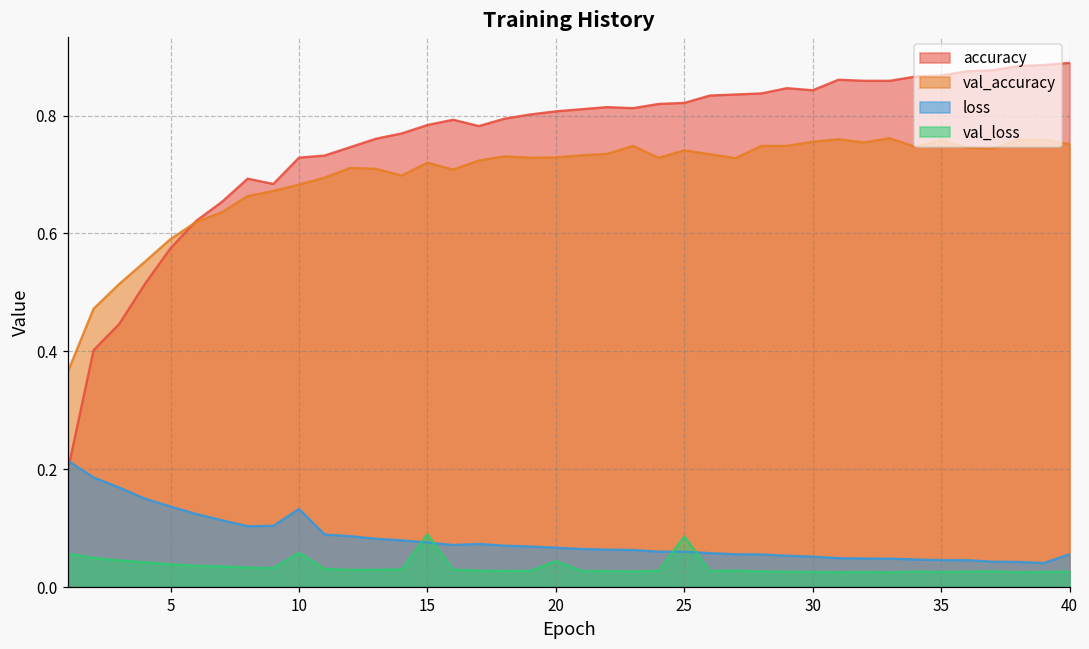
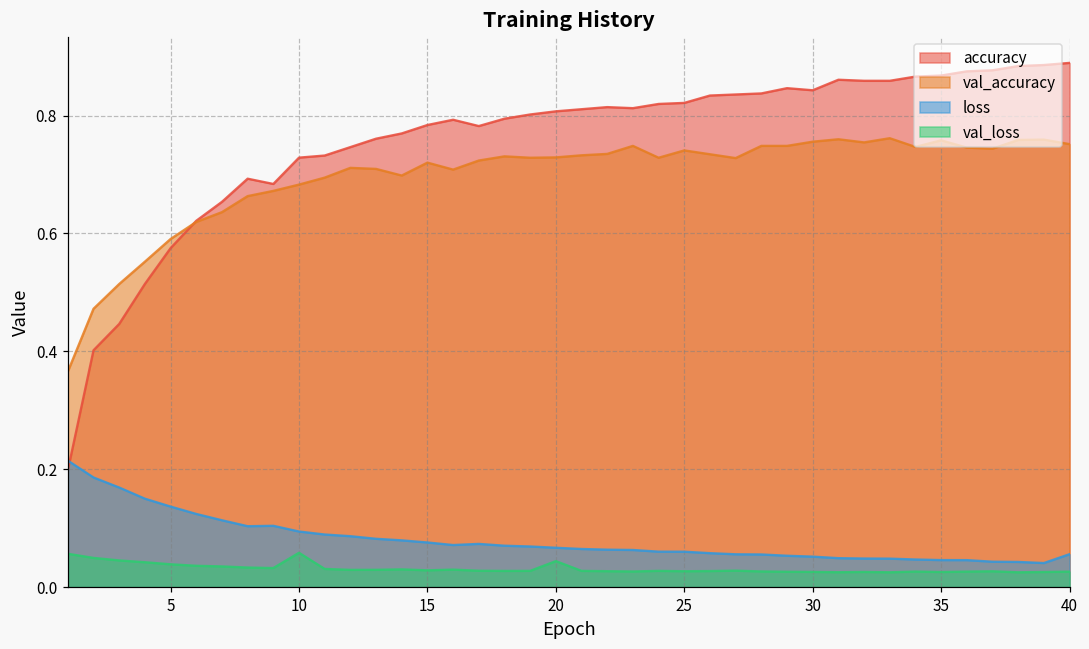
loss, 10: 0.13 -> 0.09
val_loss, 15: 0.09 -> 0.03
val_loss, 25: 0.09 -> 0.03
